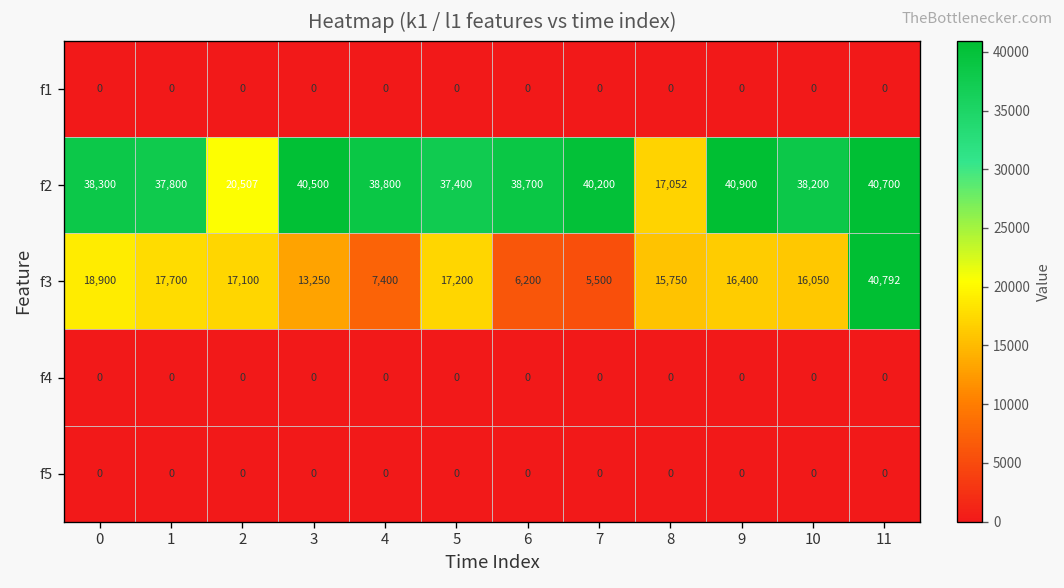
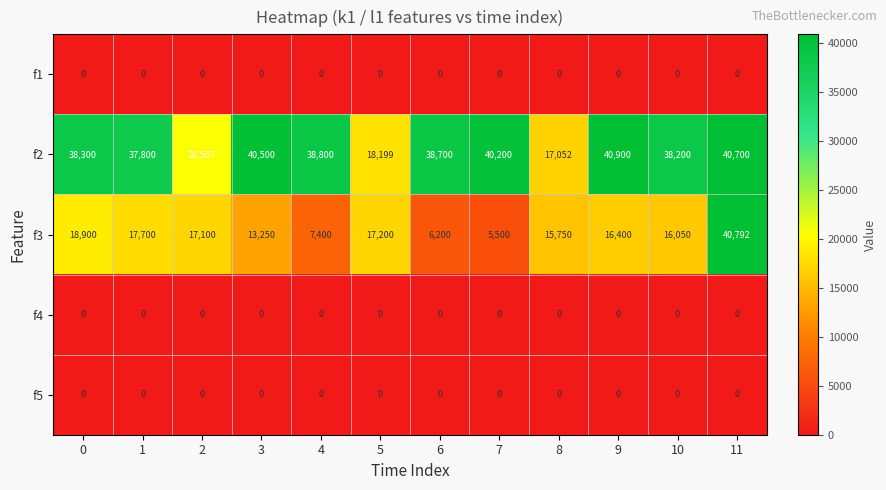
f2, 5: 37,400 -> 18,199
